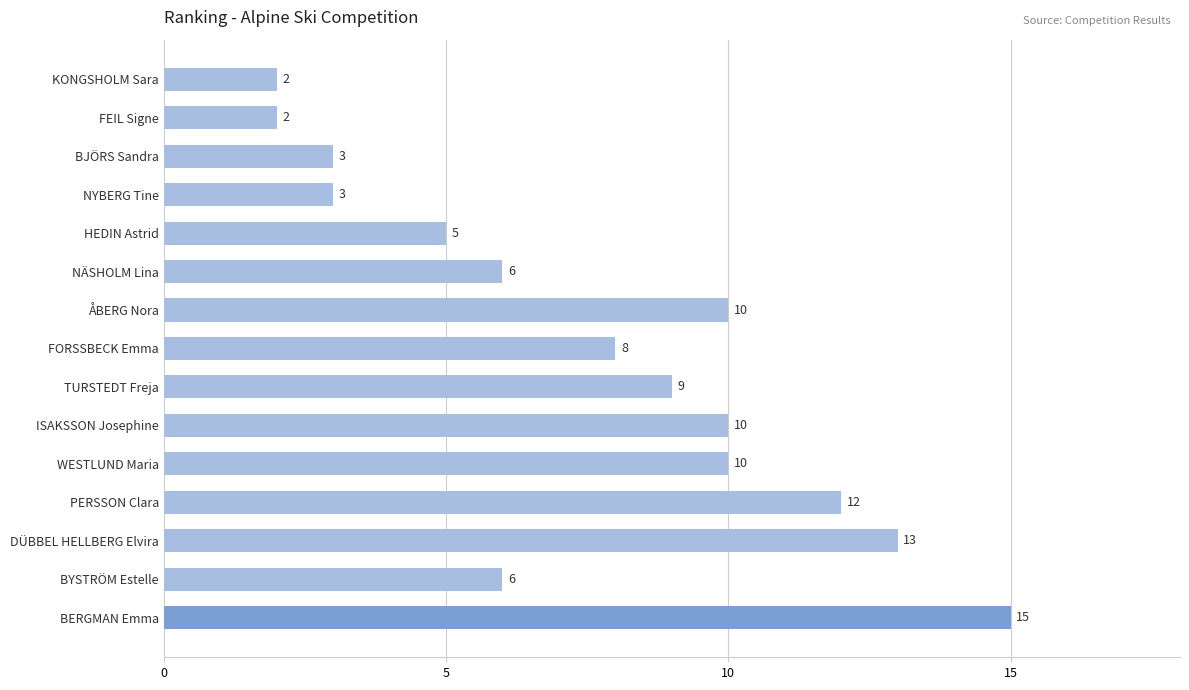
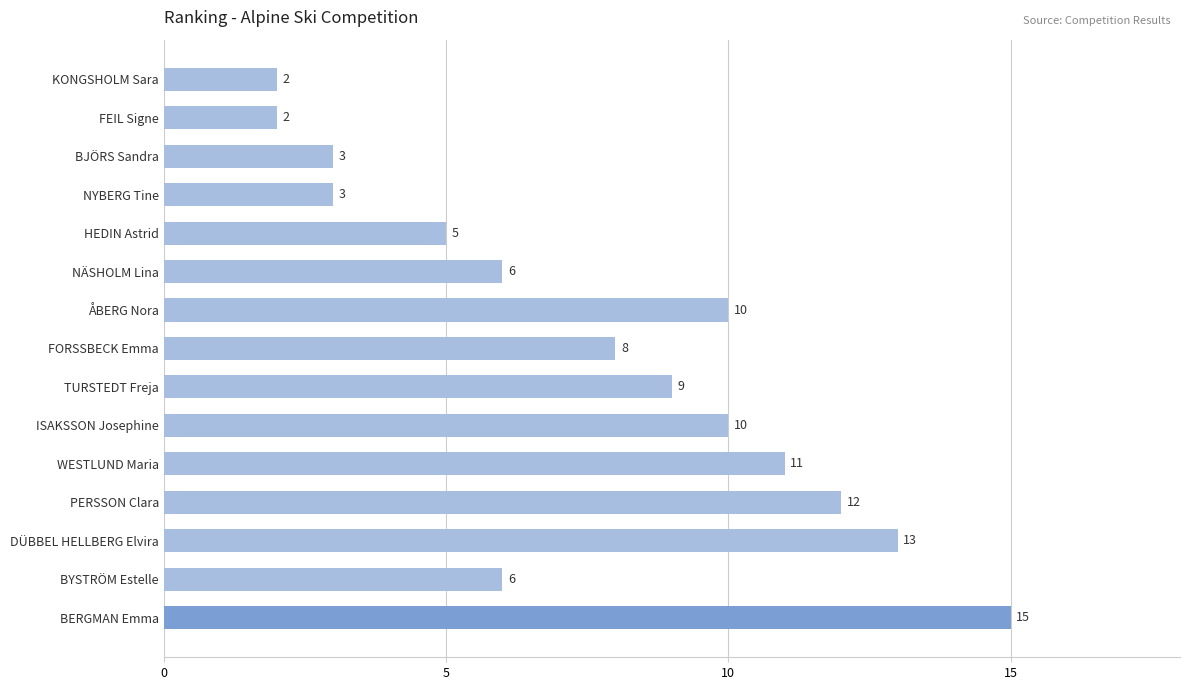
WESTLUND Maria: 10 -> 11
